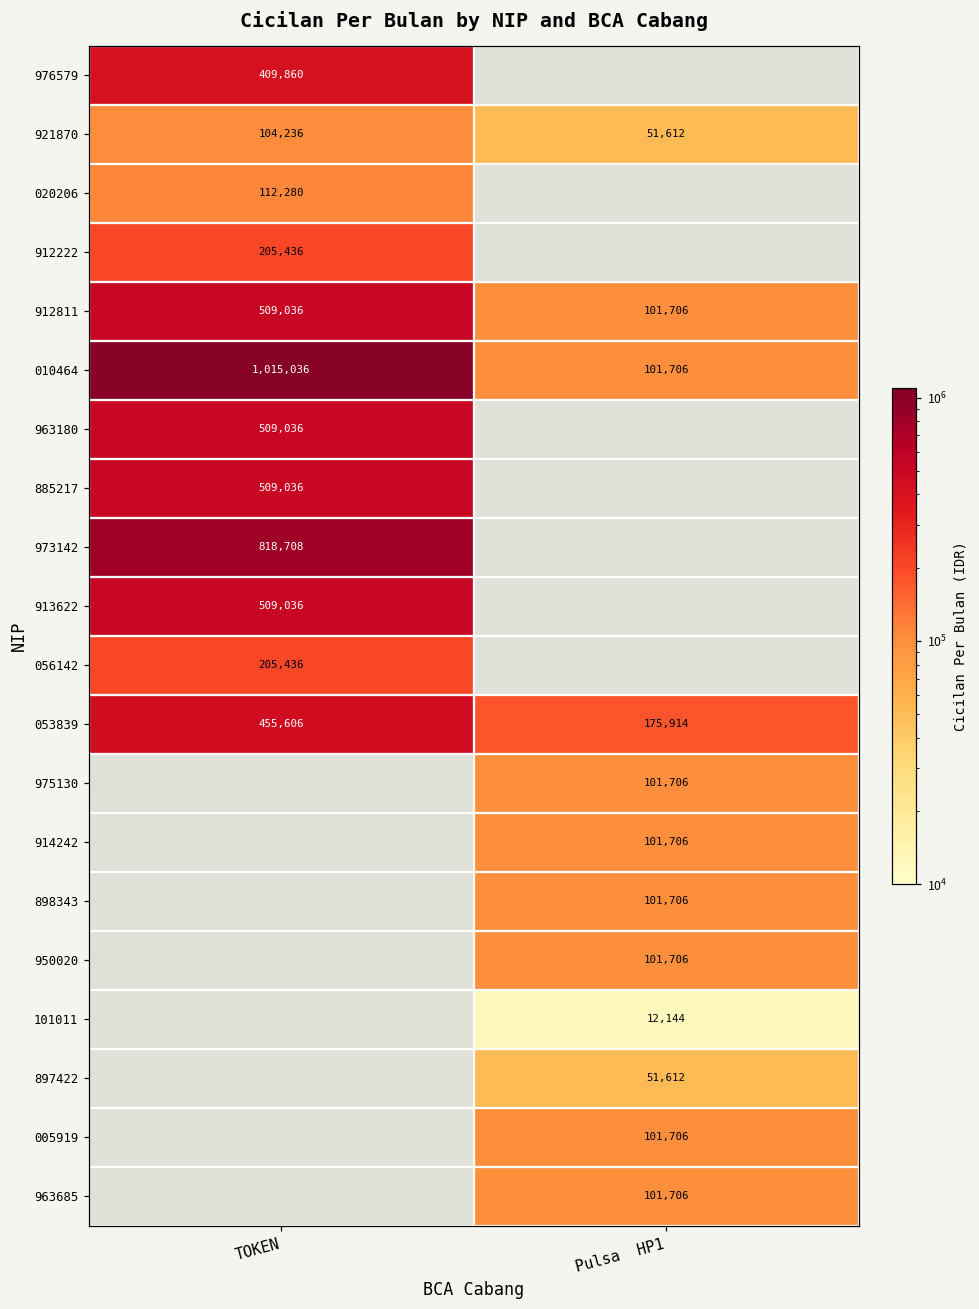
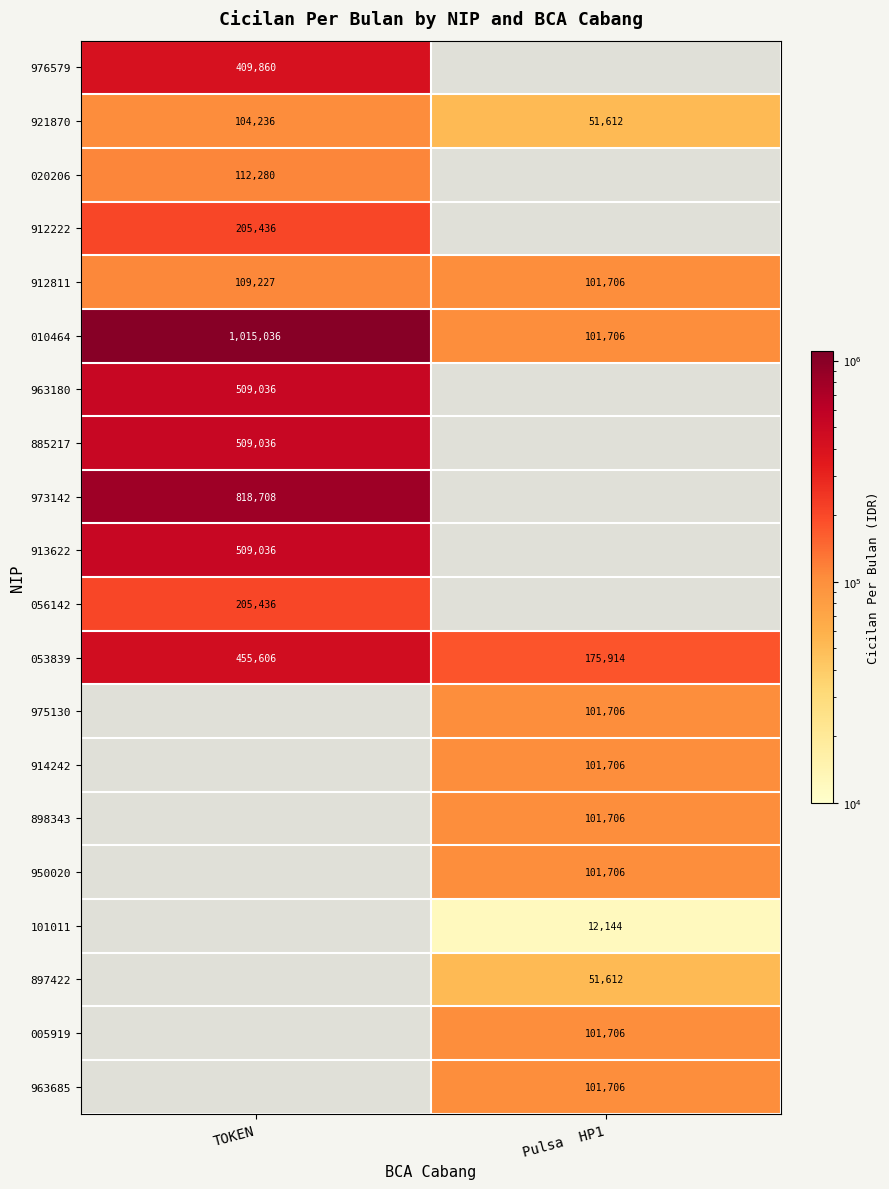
912811, TOKEN: 509,036 -> 109,227
